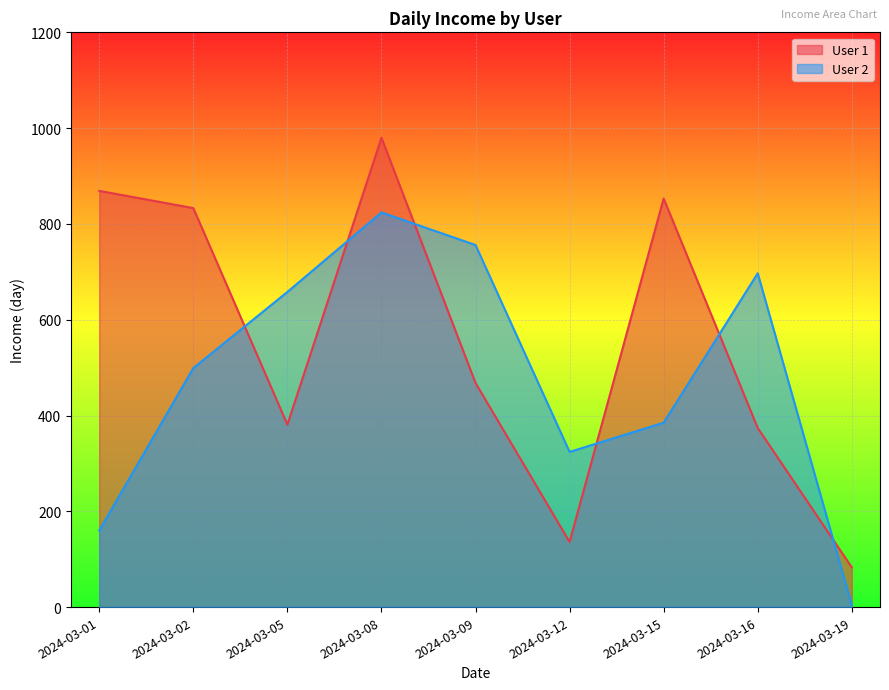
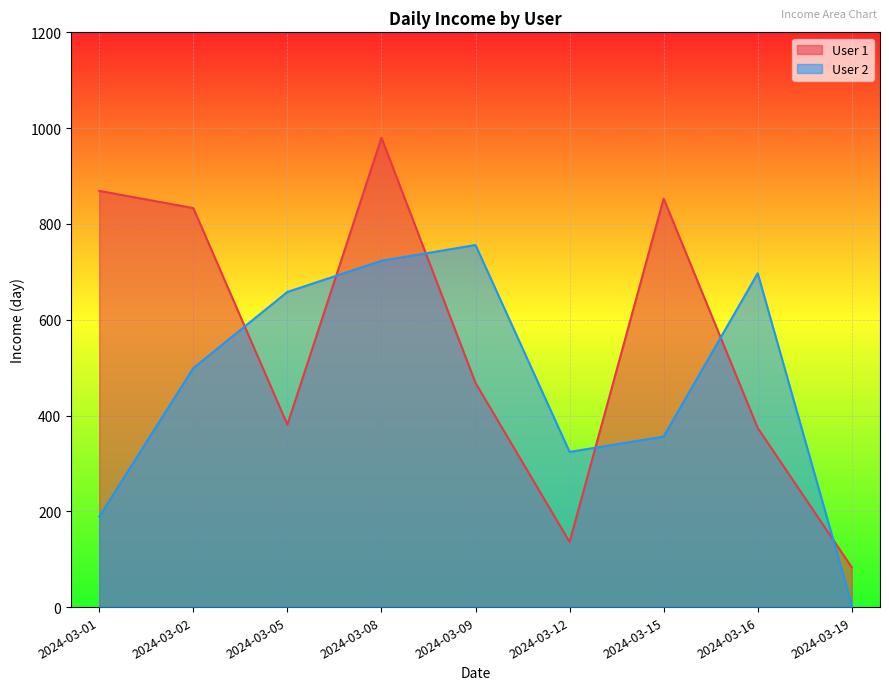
User 2, 2024-03-01: 160 -> 190
User 2, 2024-03-08: 820 -> 720
User 2, 2024-03-15: 390 -> 360
